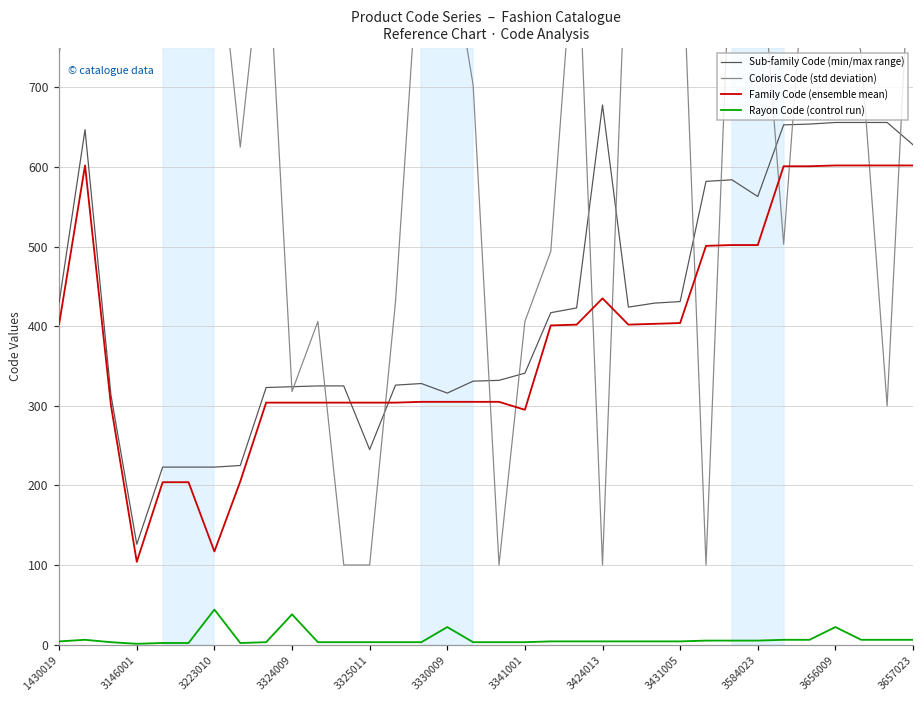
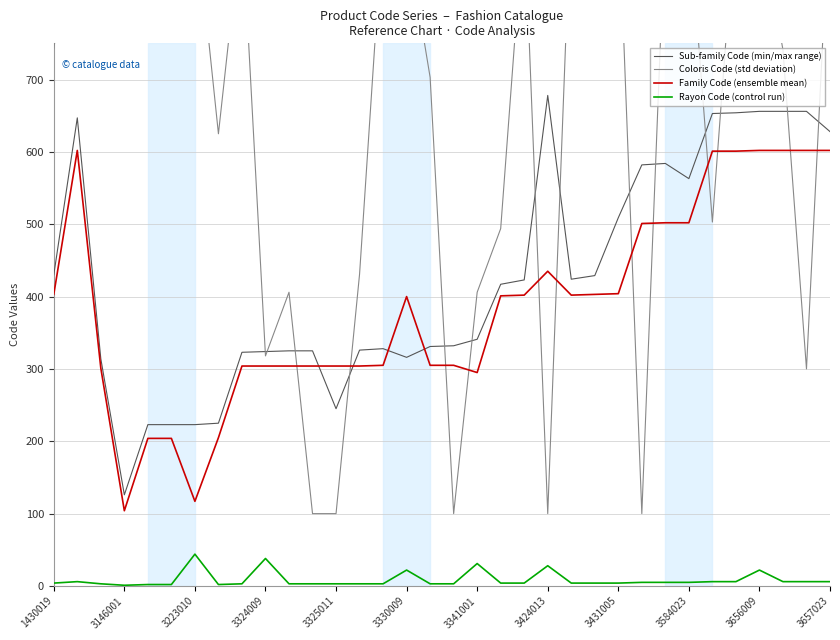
Family Code (ensemble mean), 3330009: 310 -> 400
Rayon Code (control run), 3341001: 0 -> 30
Rayon Code (control run), 3424013: 0 -> 30
Sub-family Code (min/max range), 3431005: 430 -> 510
